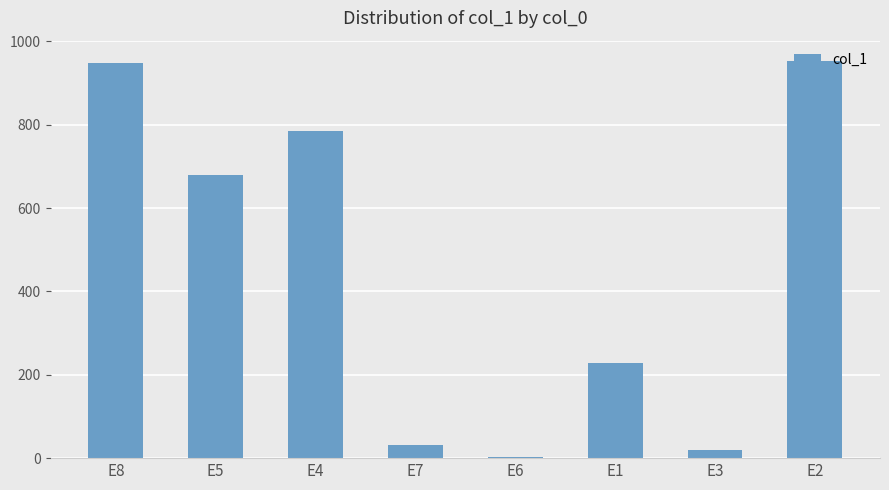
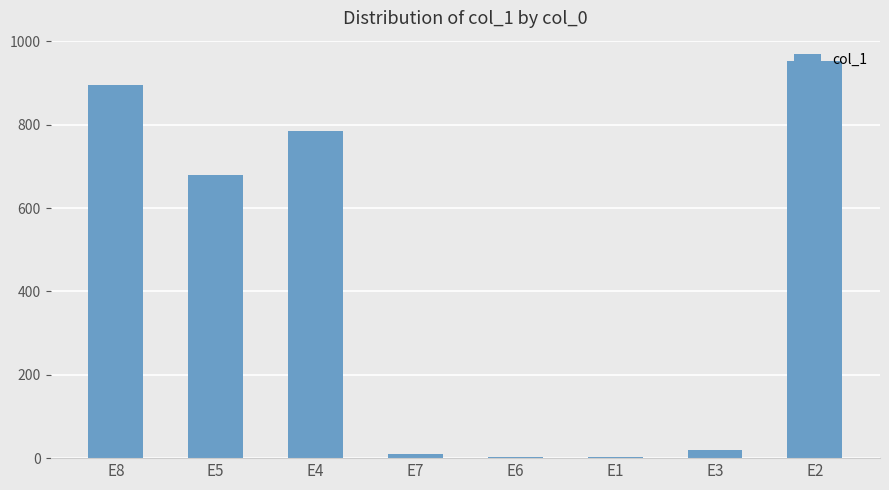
E8: 950 -> 900
E7: 30 -> 10
E1: 230 -> 0
